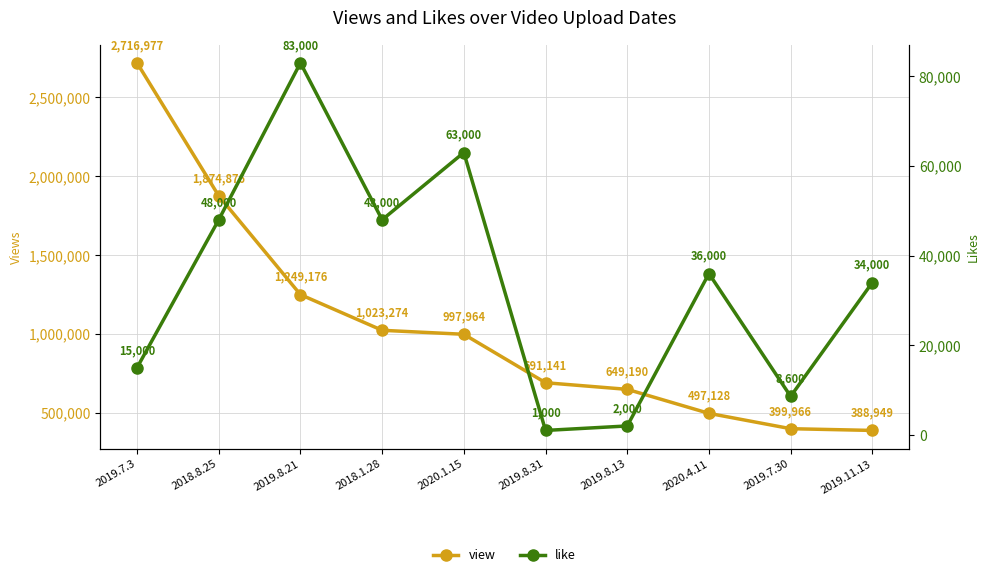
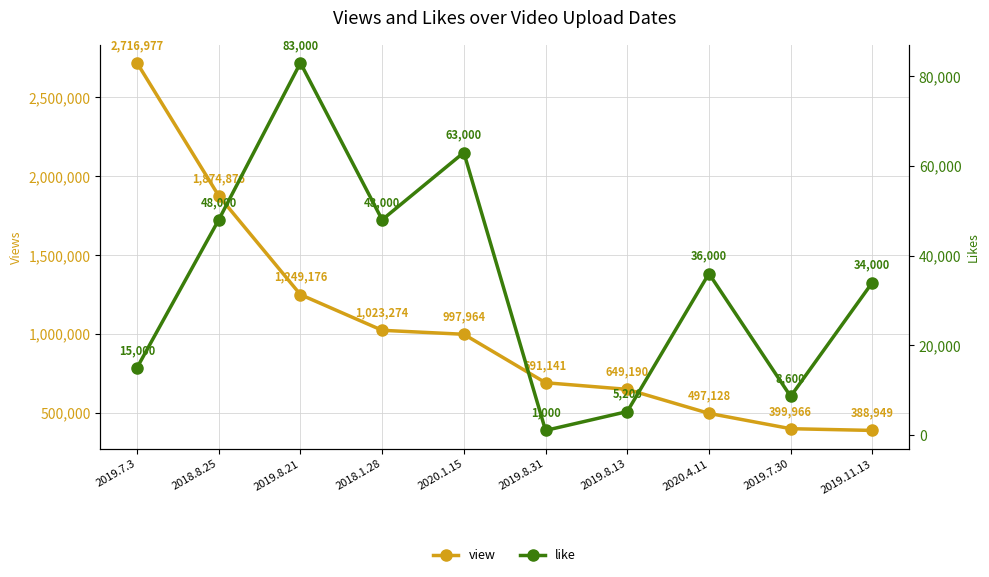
like, 2019.8.13: 2,000 -> 5,206
